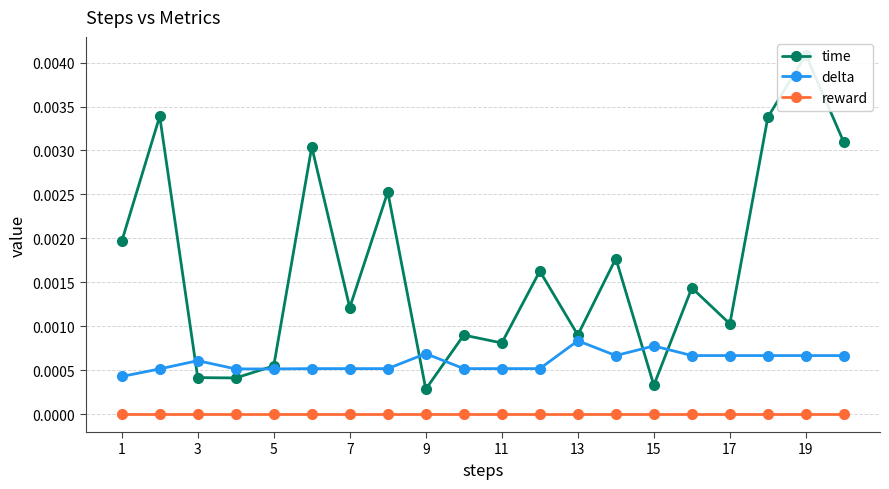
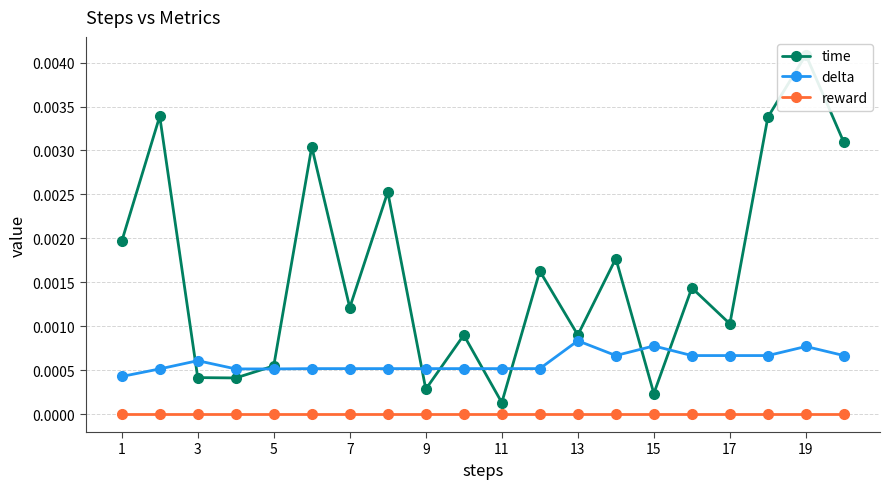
delta, 9: 0.0007 -> 0.0005
time, 11: 0.0008 -> 0.0001
time, 15: 0.0003 -> 0.0002
delta, 19: 0.0007 -> 0.0008
